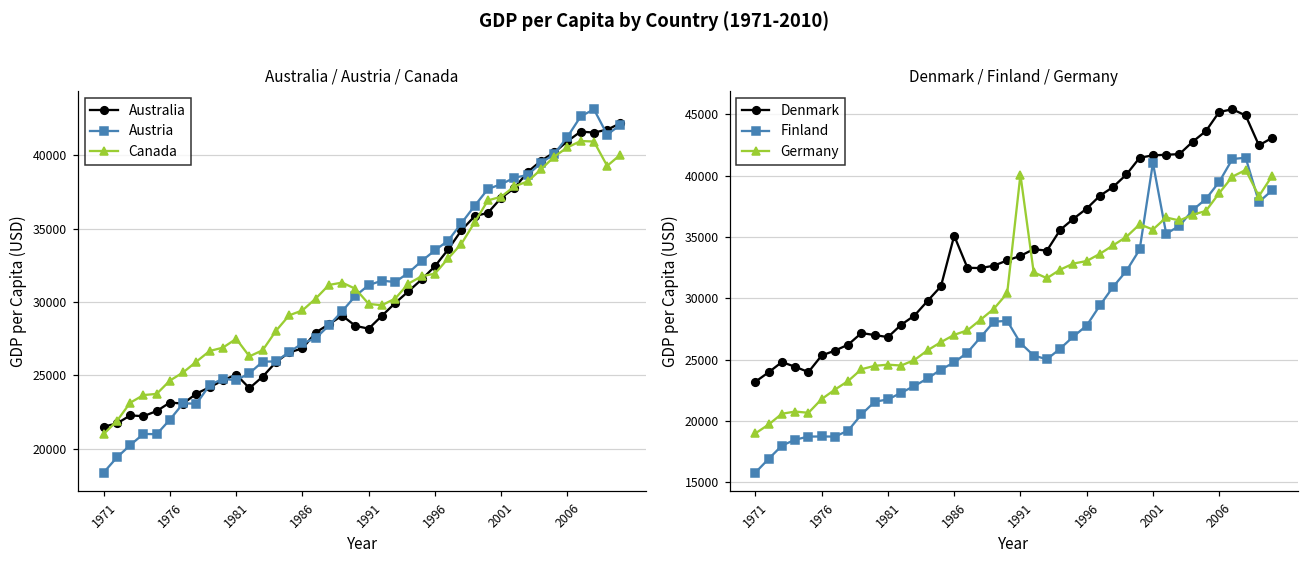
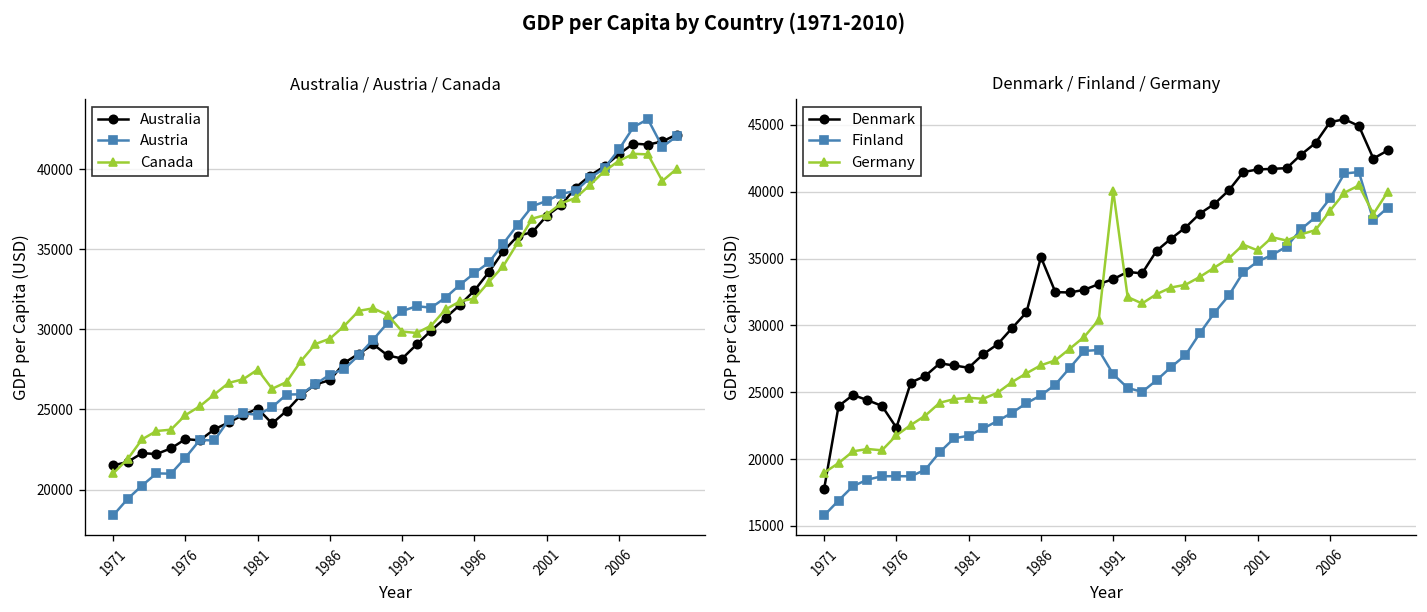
Denmark / Finland / Germany, Denmark, 1971: 23200 -> 17800
Denmark / Finland / Germany, Denmark, 1976: 25300 -> 22300
Denmark / Finland / Germany, Finland, 2001: 41000 -> 34800
